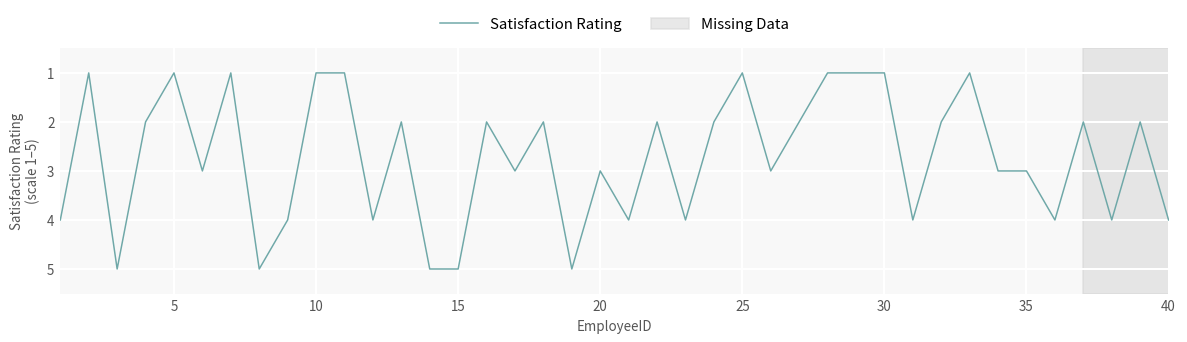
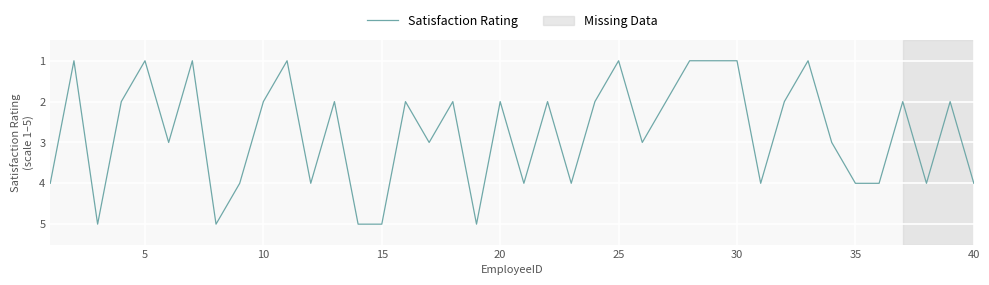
10: 1 -> 2
20: 3 -> 2
35: 3 -> 4
